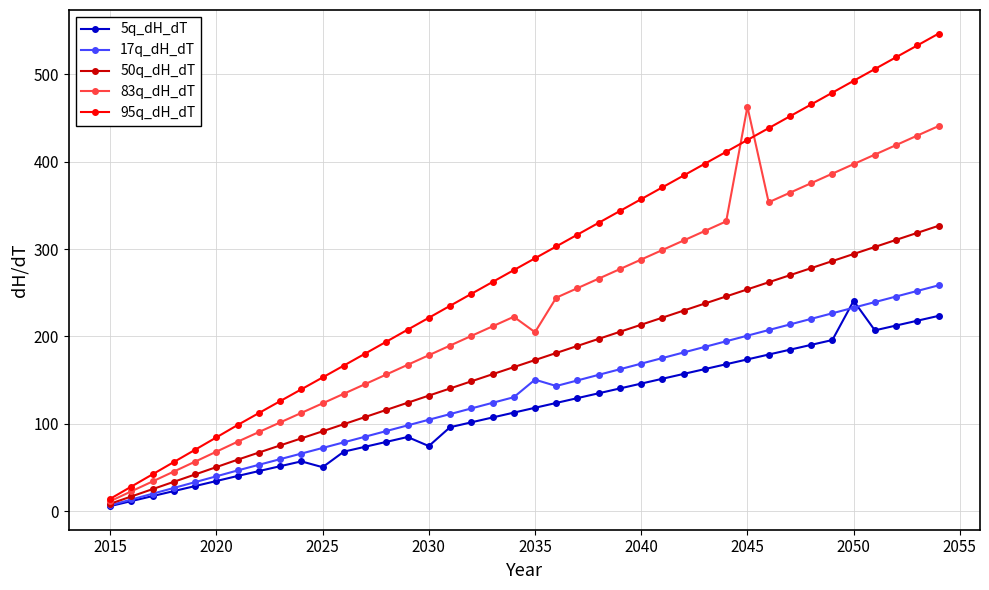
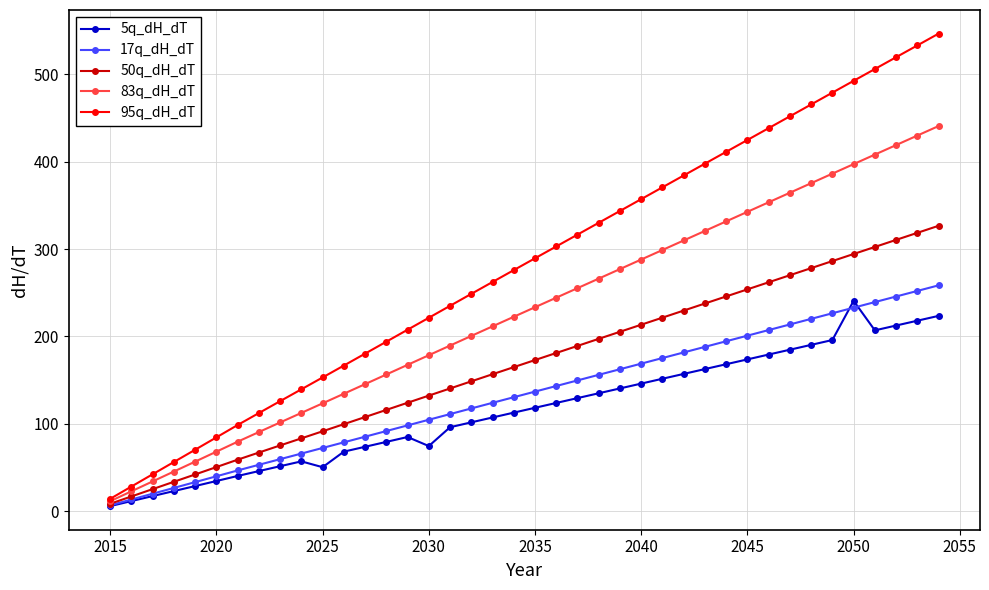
17q_dH_dT, 2035: 150 -> 140
83q_dH_dT, 2035: 200 -> 230
83q_dH_dT, 2045: 460 -> 340
